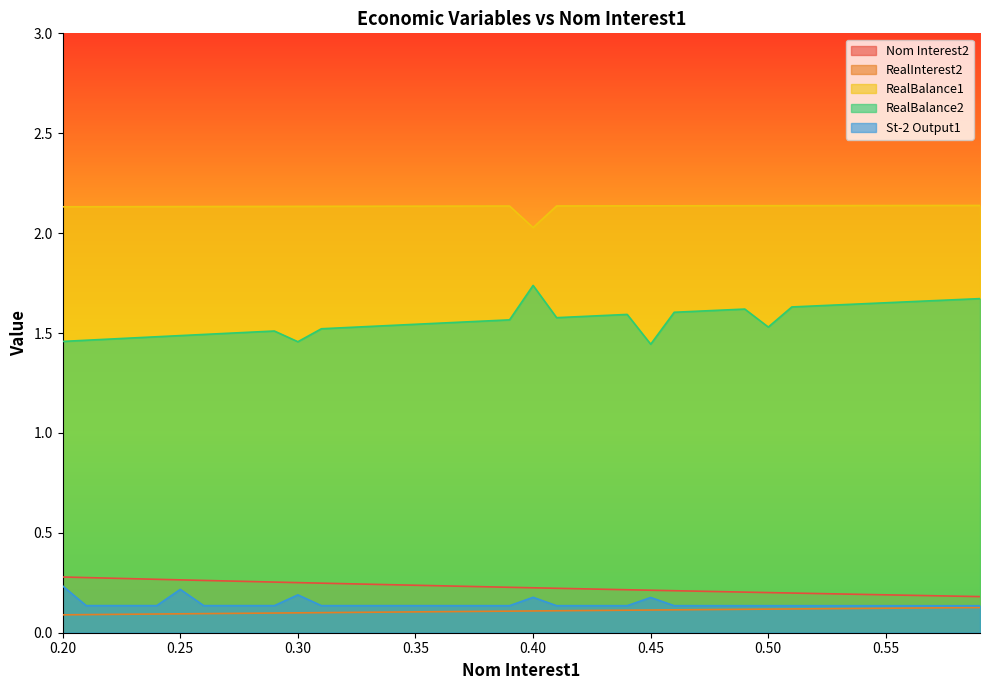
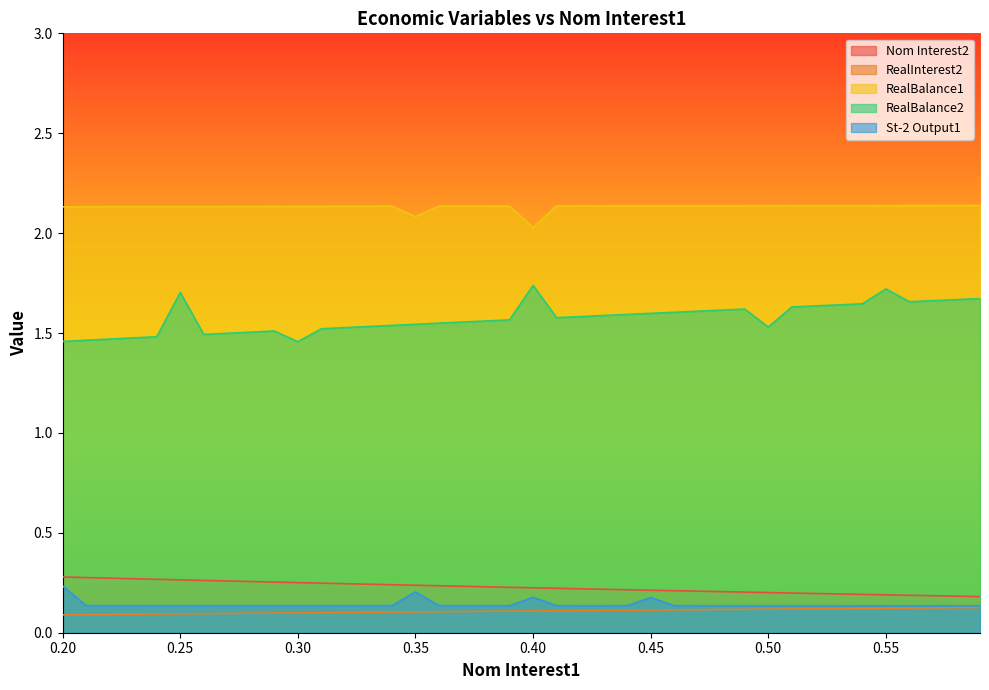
RealBalance2, 0.25: 1.49 -> 1.70
St-2 Output1, 0.25: 0.22 -> 0.14
St-2 Output1, 0.30: 0.19 -> 0.14
RealBalance1, 0.35: 2.13 -> 2.08
St-2 Output1, 0.35: 0.14 -> 0.20
RealBalance2, 0.45: 1.44 -> 1.60
RealBalance2, 0.55: 1.65 -> 1.72
